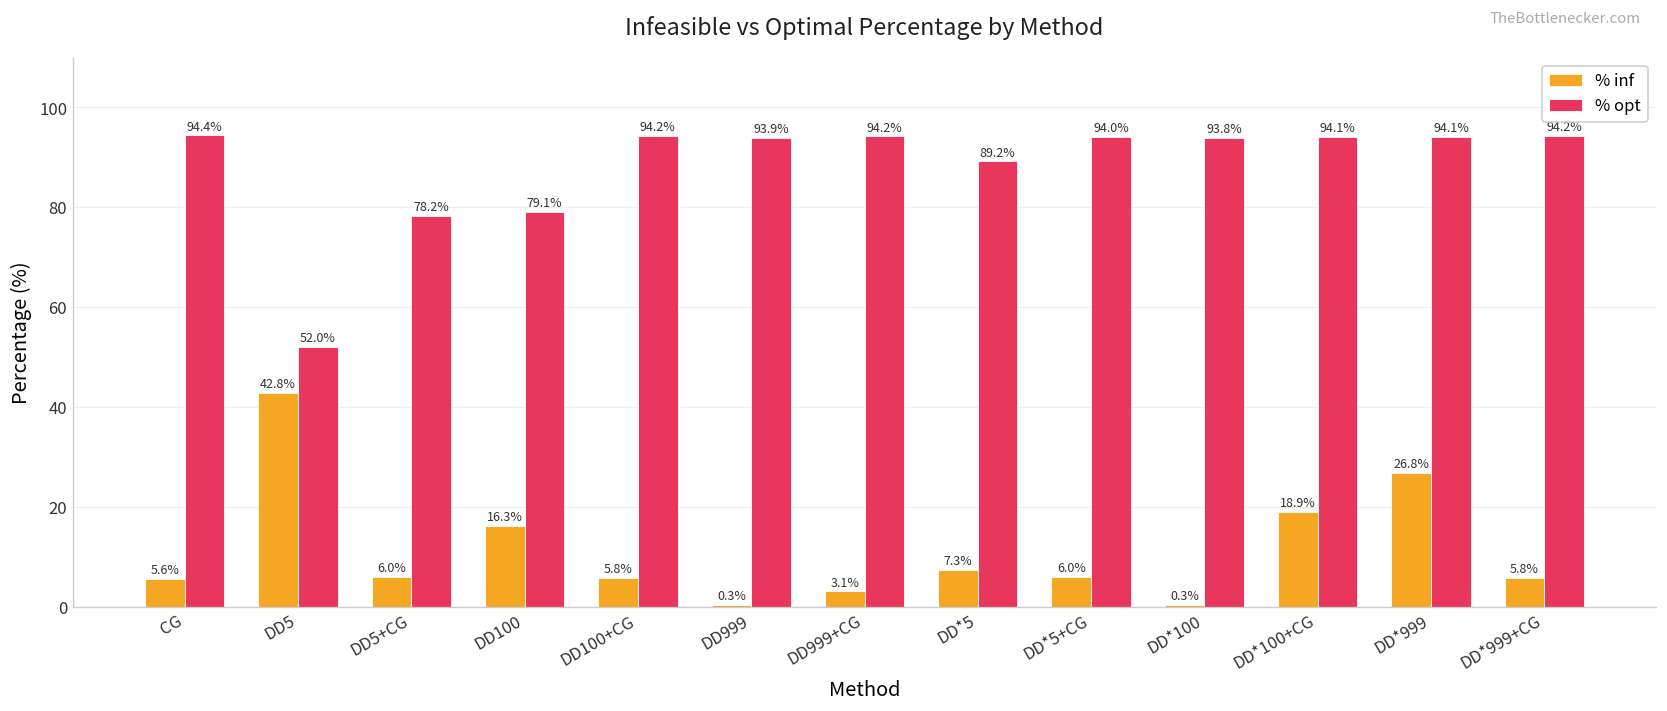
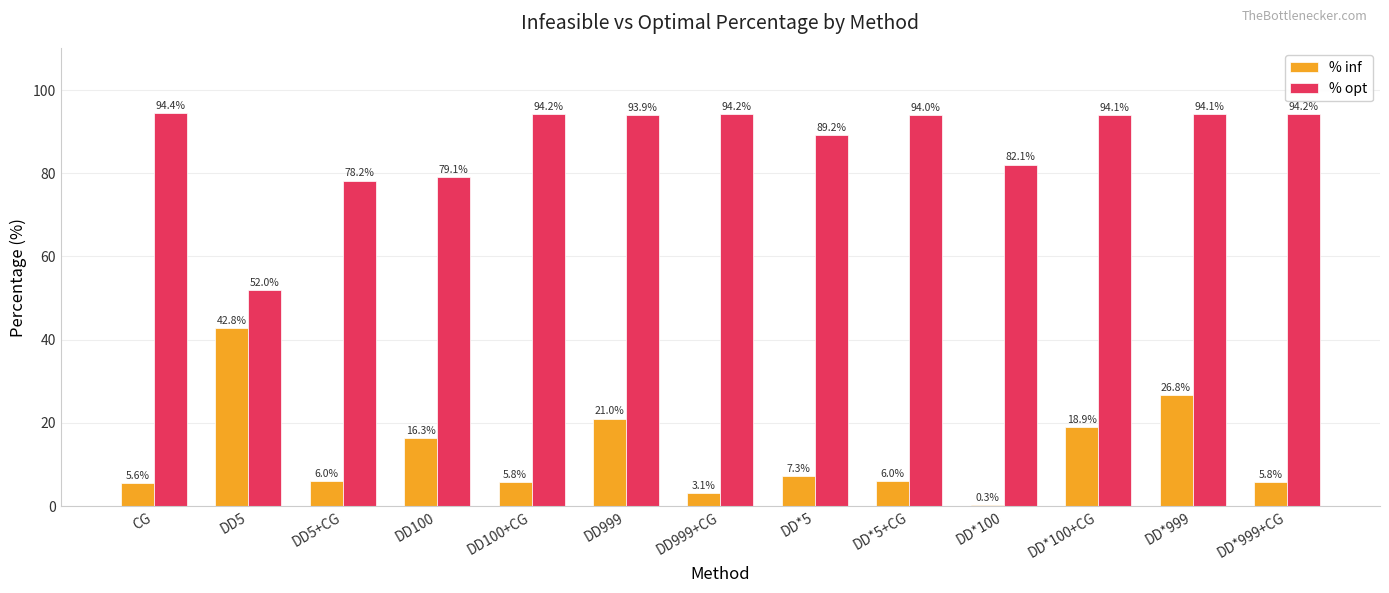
% inf, DD999: 0.3% -> 21.0%
% opt, DD*100: 93.8% -> 82.1%
